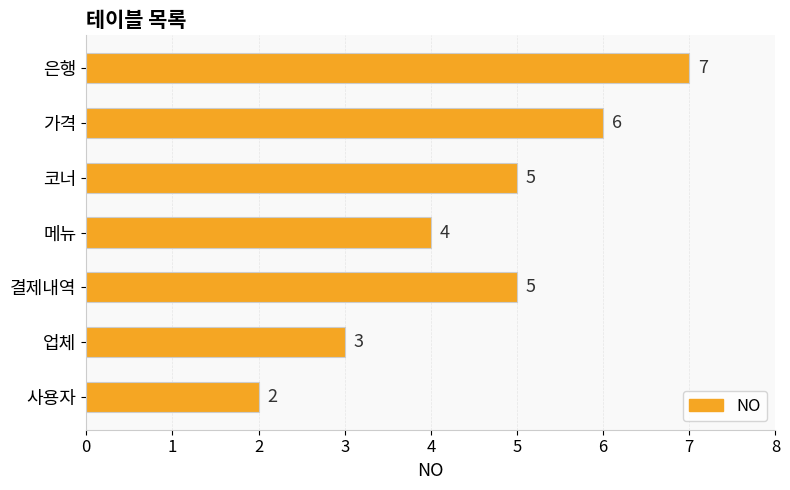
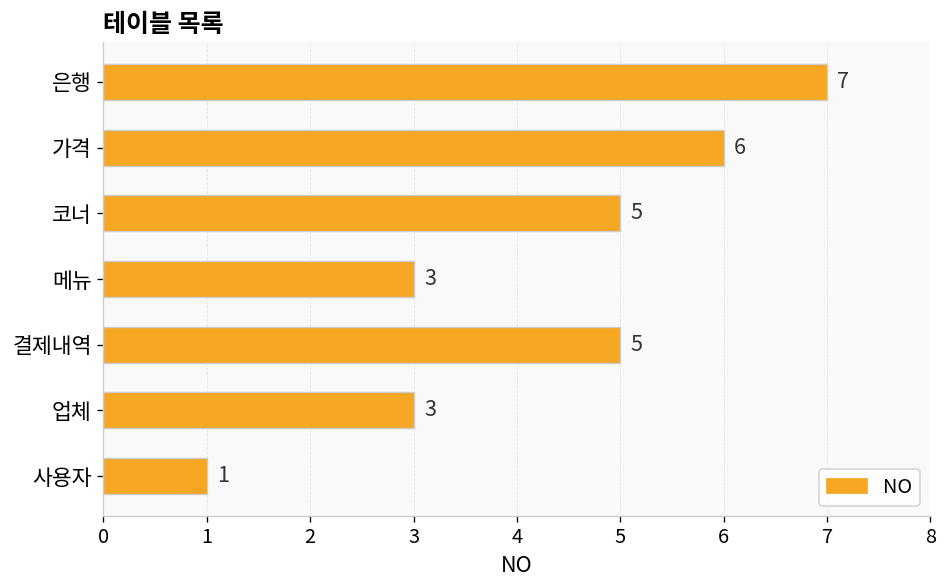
메뉴: 4 -> 3
사용자: 2 -> 1
